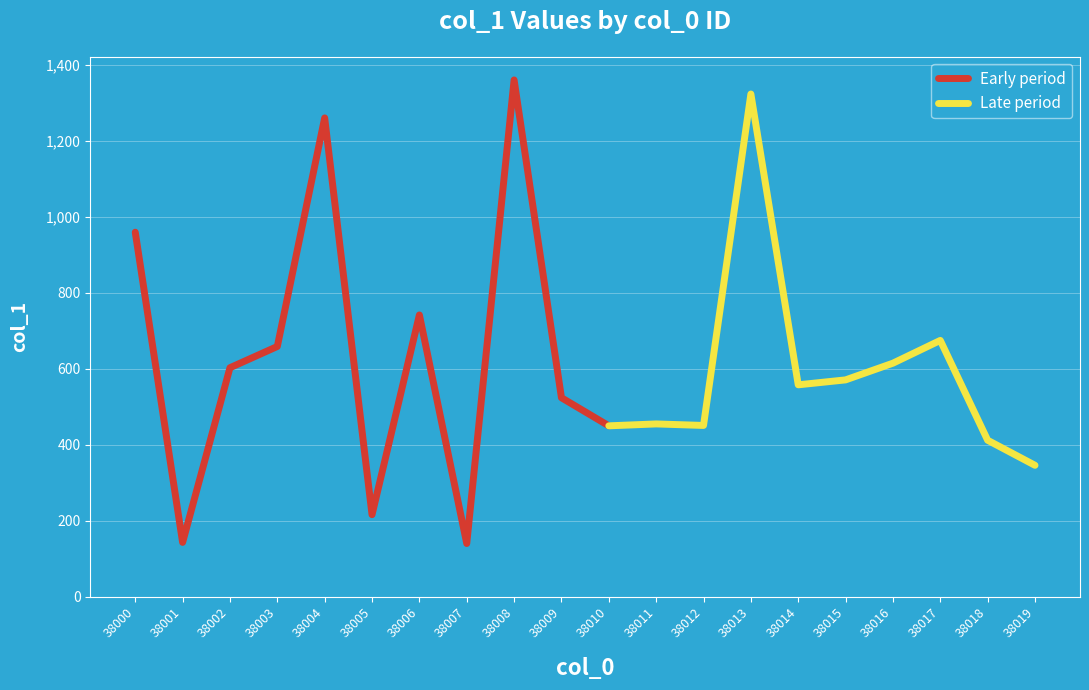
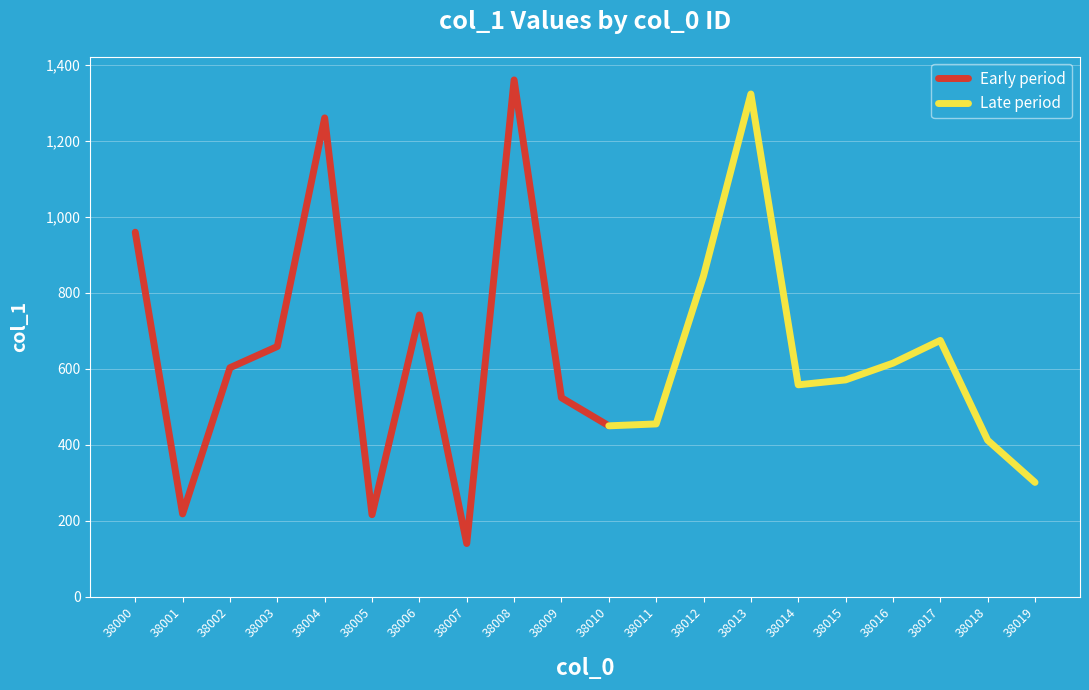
Early period, 38001: 140 -> 220
Late period, 38012: 450 -> 850
Late period, 38019: 350 -> 300
